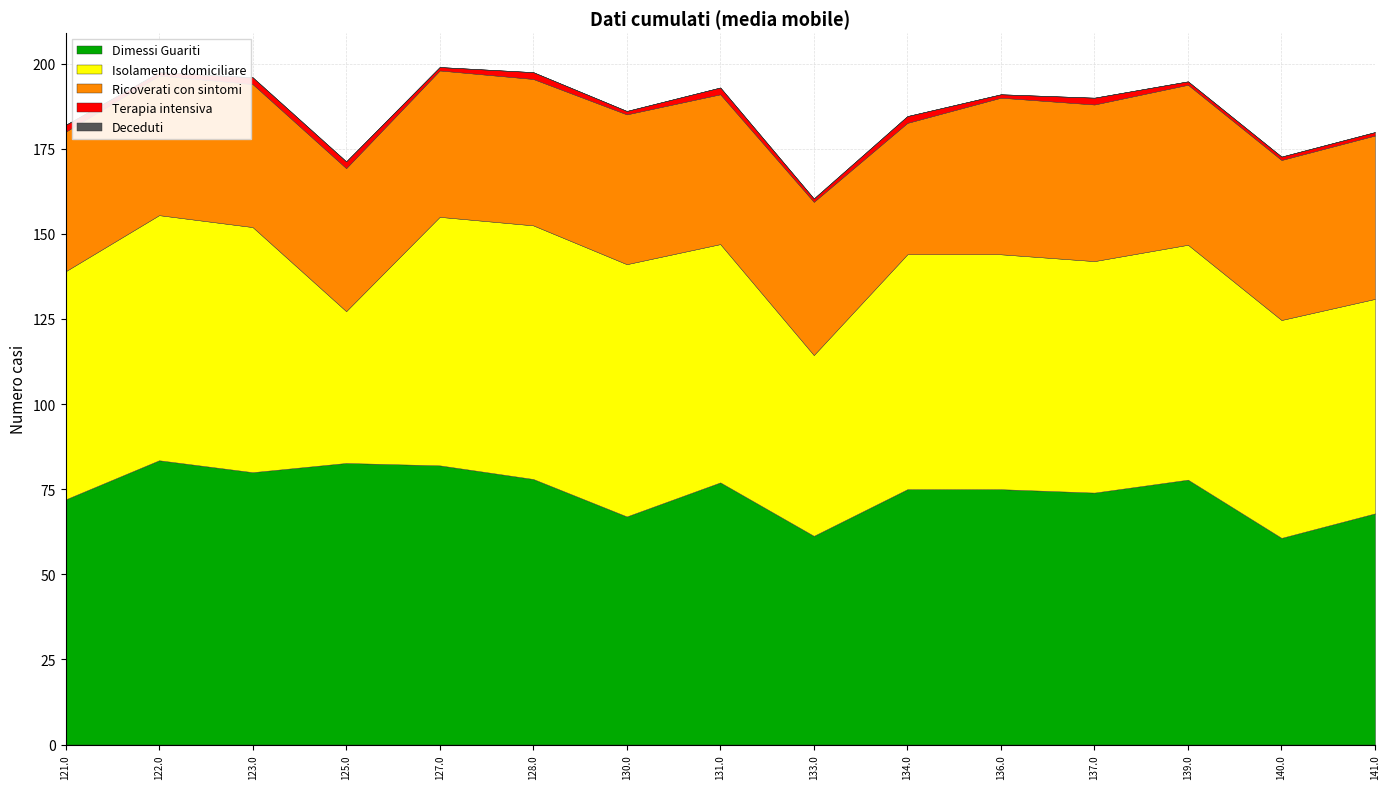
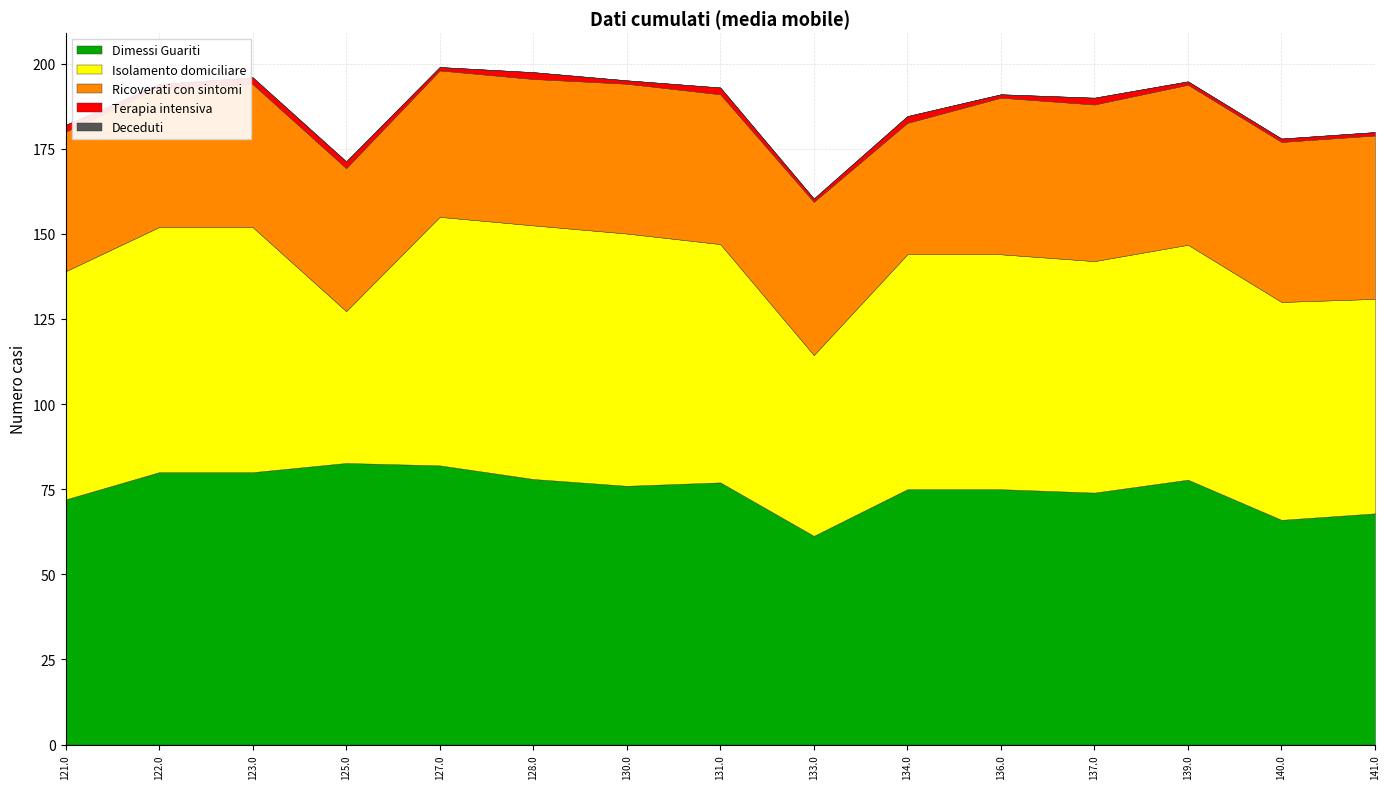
Dimessi Guariti, 122.0: 84 -> 80
Dimessi Guariti, 130.0: 67 -> 76
Dimessi Guariti, 140.0: 61 -> 66
